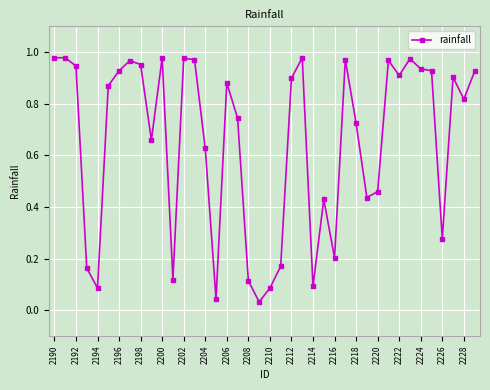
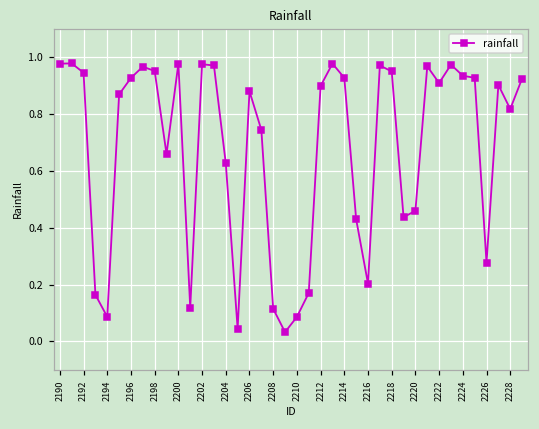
2214: 0.09 -> 0.93
2218: 0.72 -> 0.95
